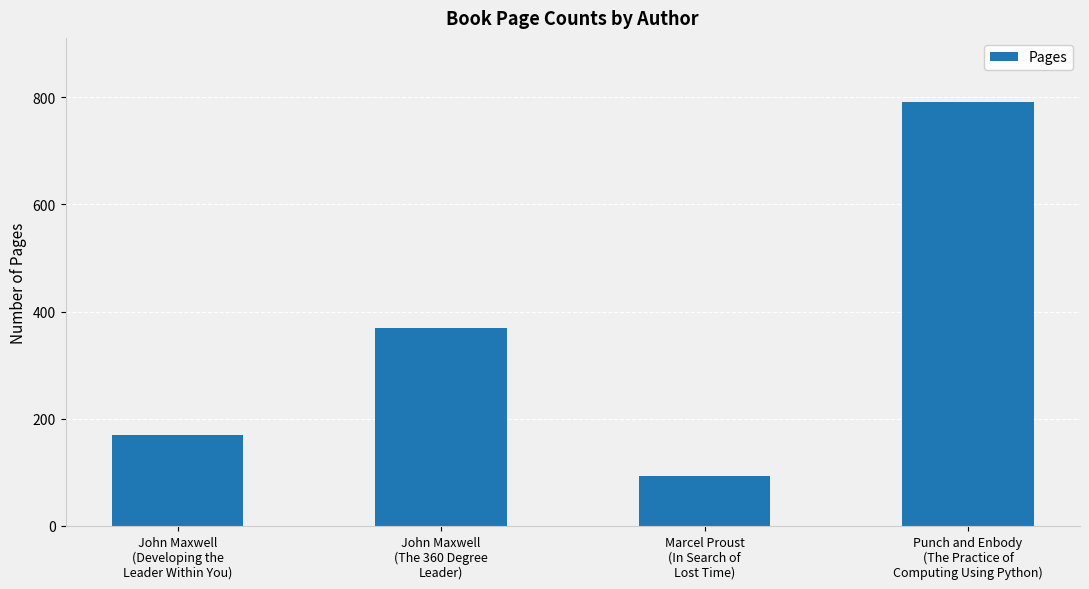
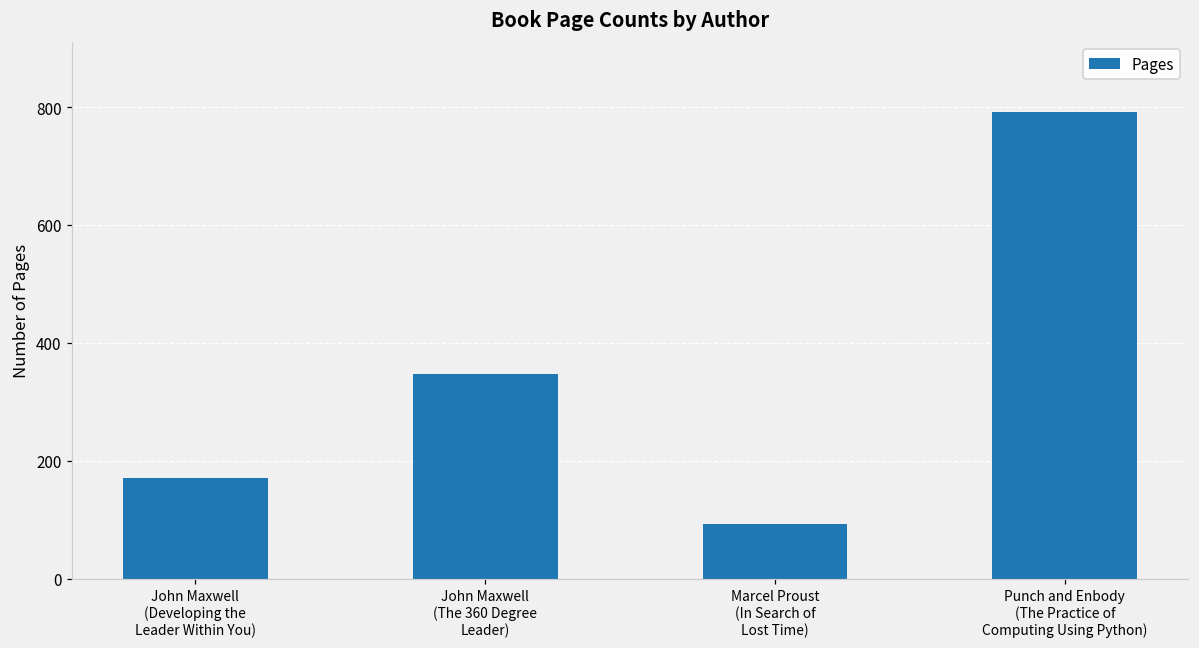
John Maxwell (The 360 Degree Leader): 370 -> 350
